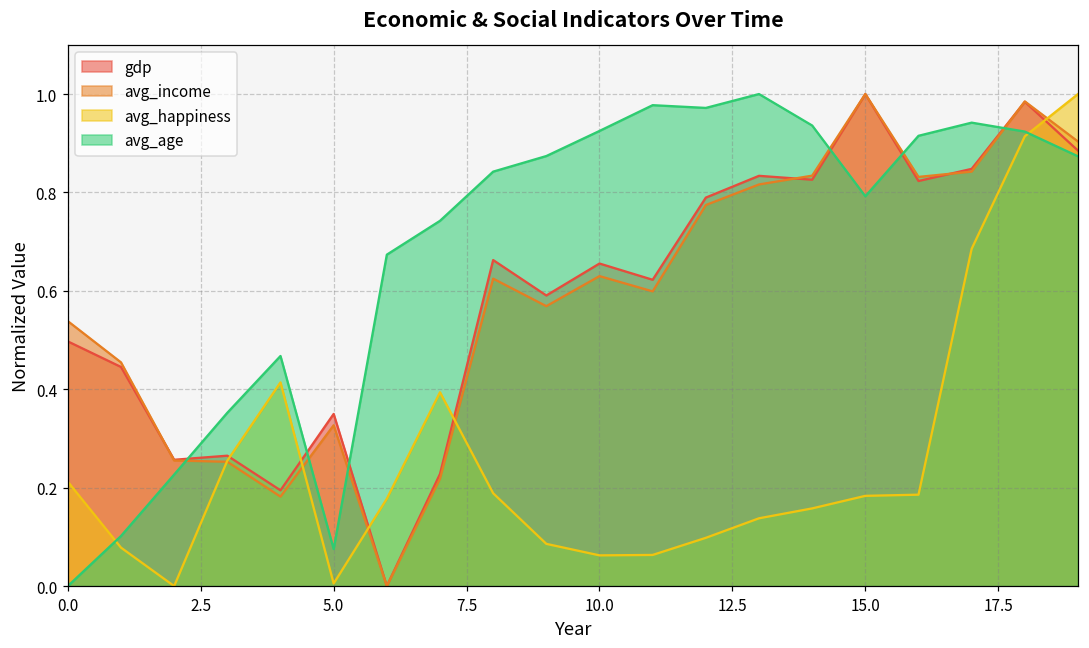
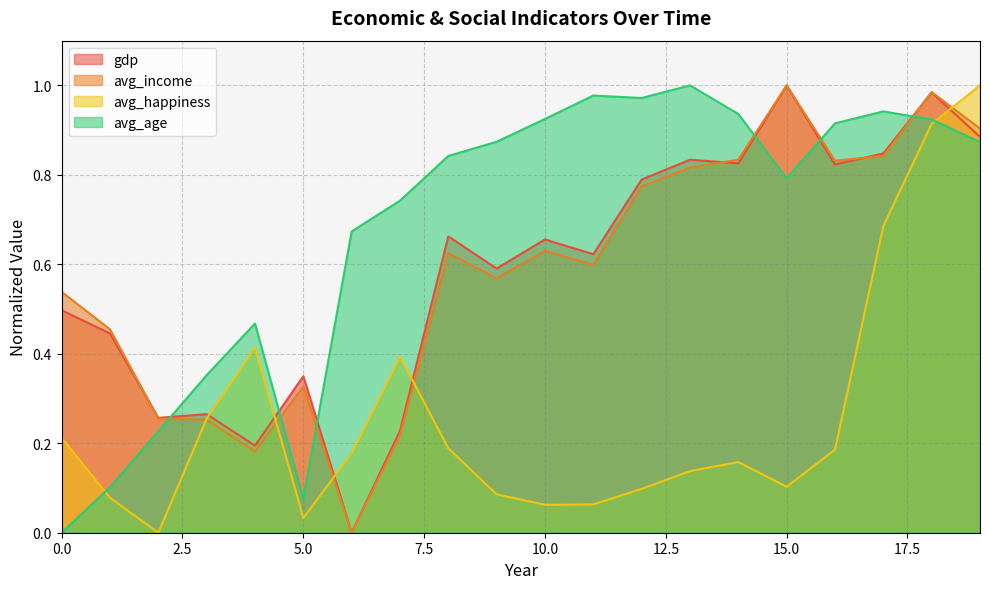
avg_happiness, 5.0: 0.01 -> 0.03
avg_happiness, 15.0: 0.18 -> 0.10
